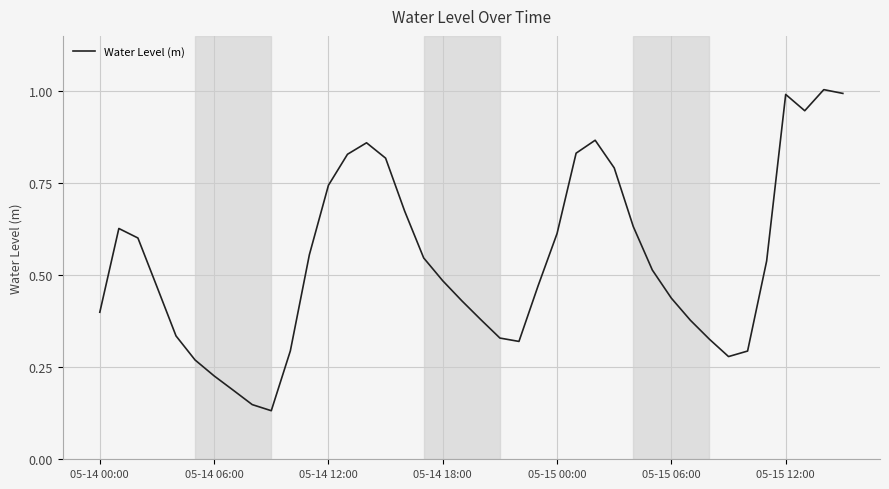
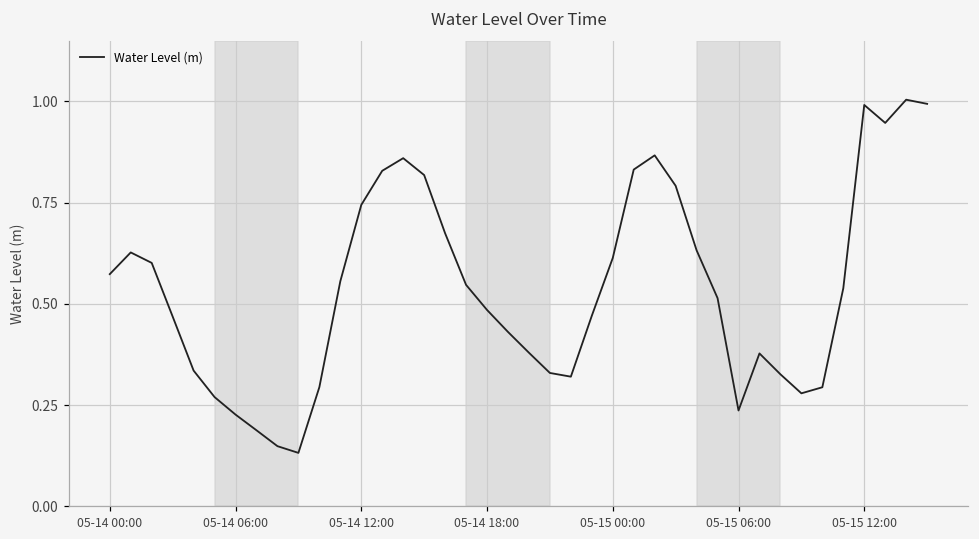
05-14 00:00: 0.40 -> 0.57
05-15 06:00: 0.44 -> 0.24
